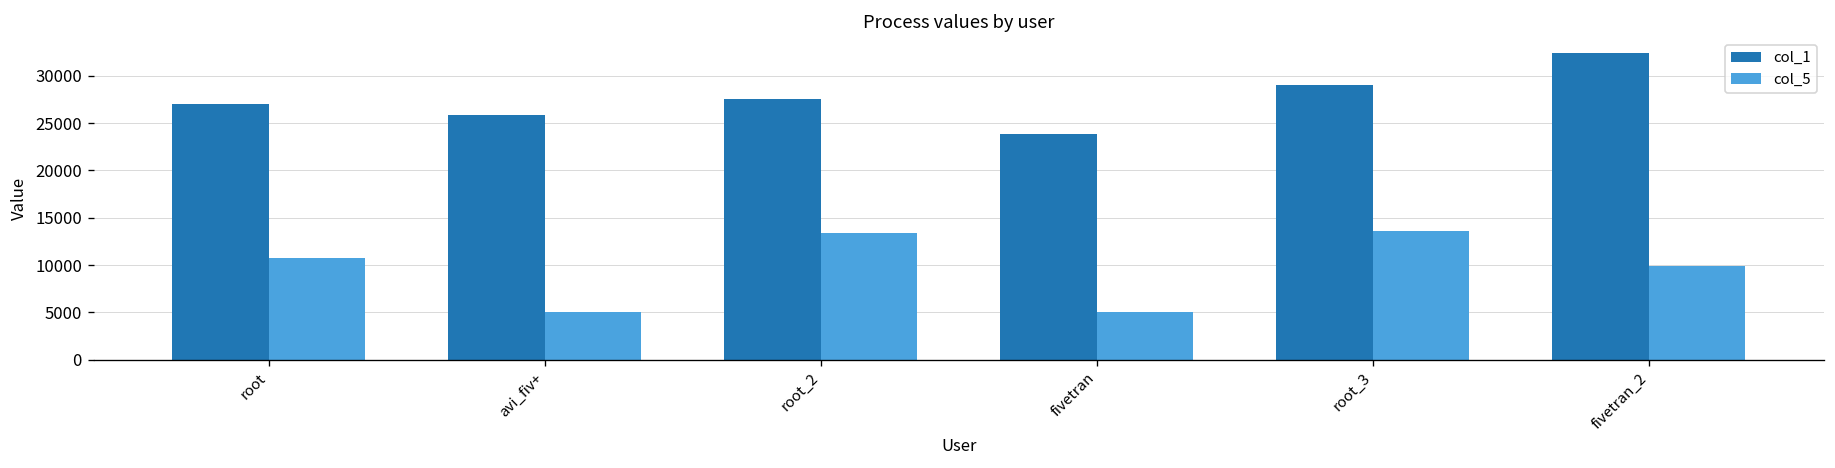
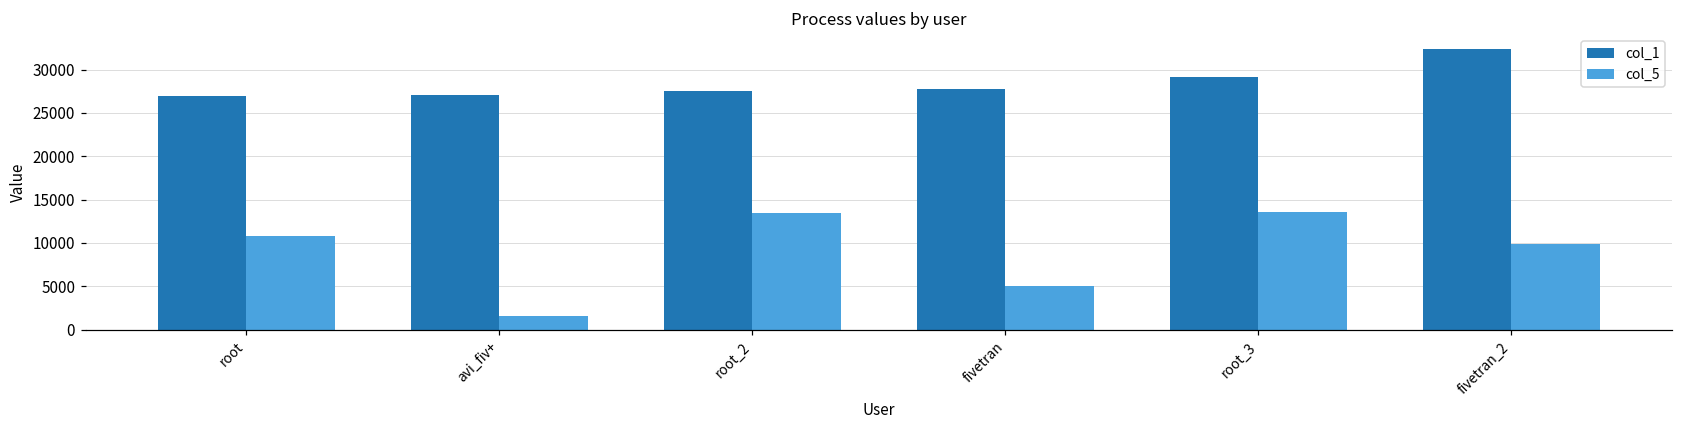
col_1, avi_fiv+: 26000 -> 27000
col_5, avi_fiv+: 5000 -> 2000
col_1, fivetran: 24000 -> 28000
